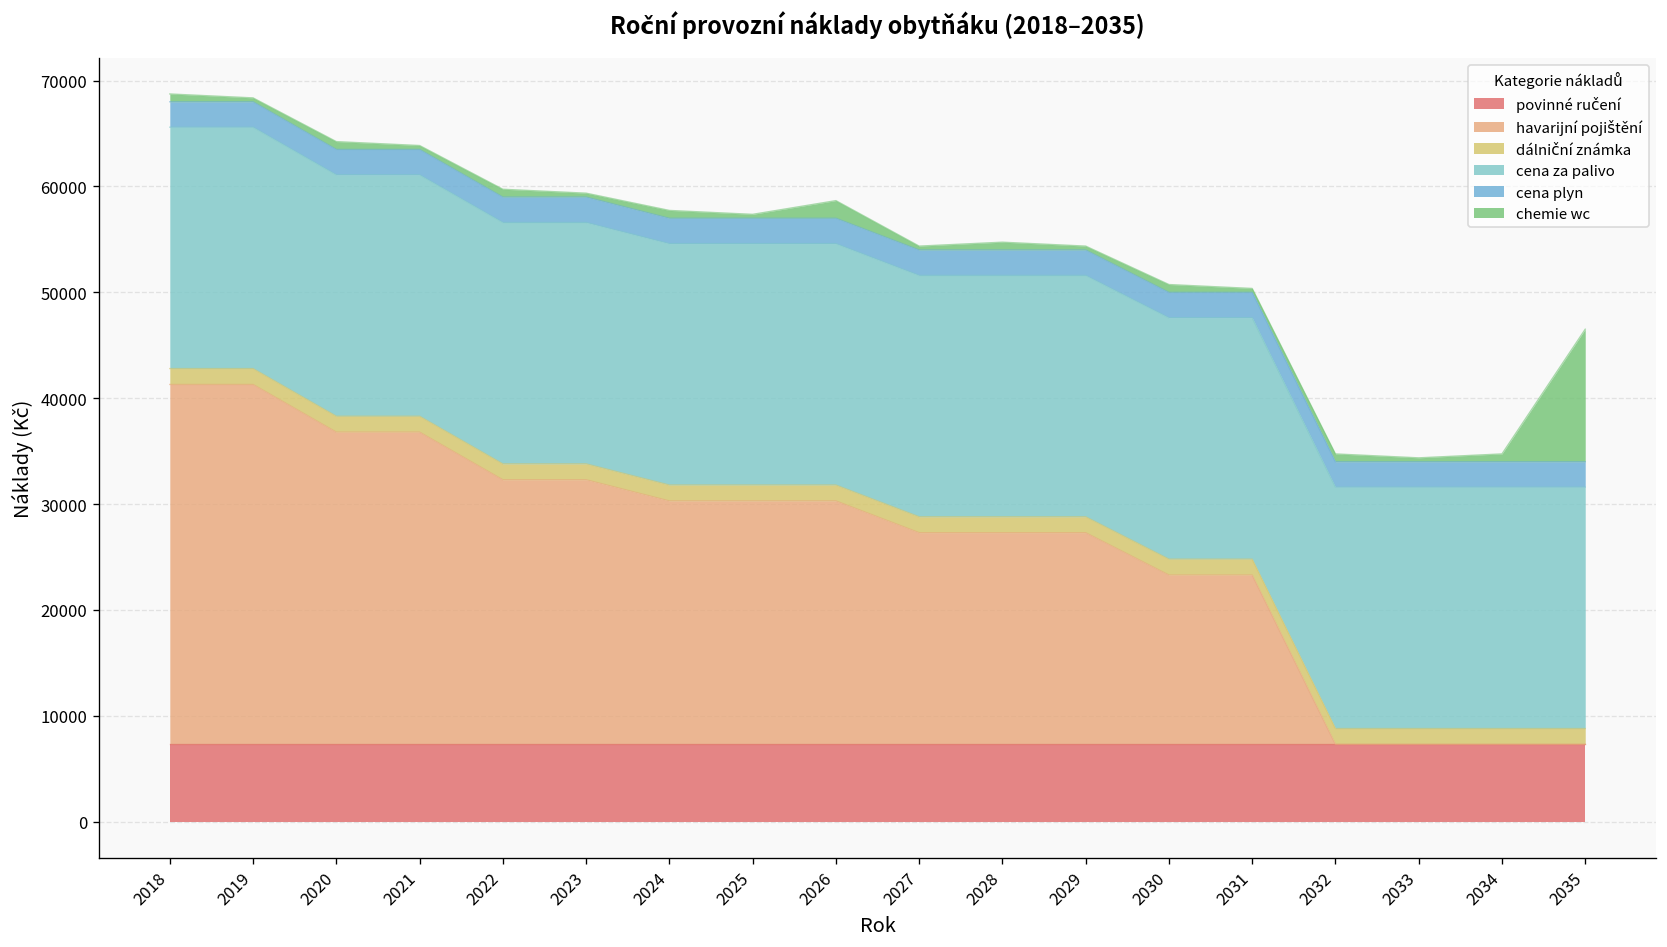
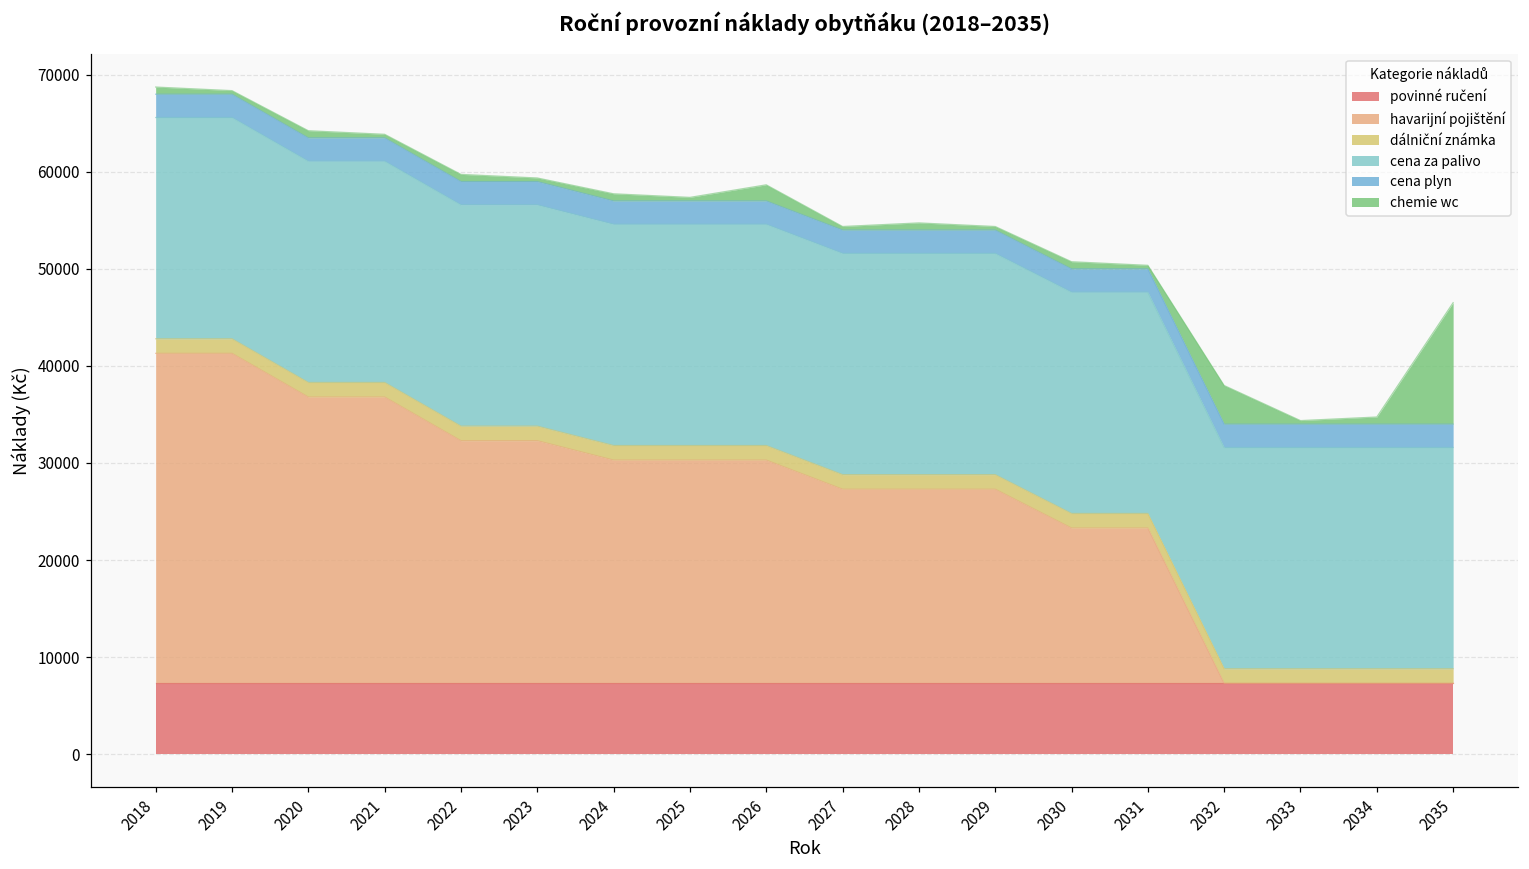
chemie wc, 2032: 1000 -> 4000
